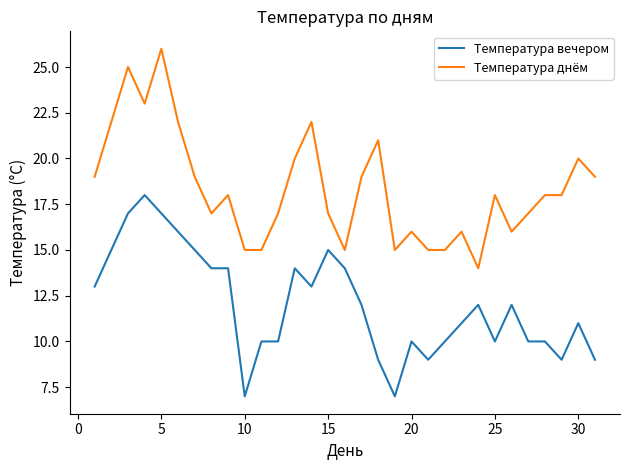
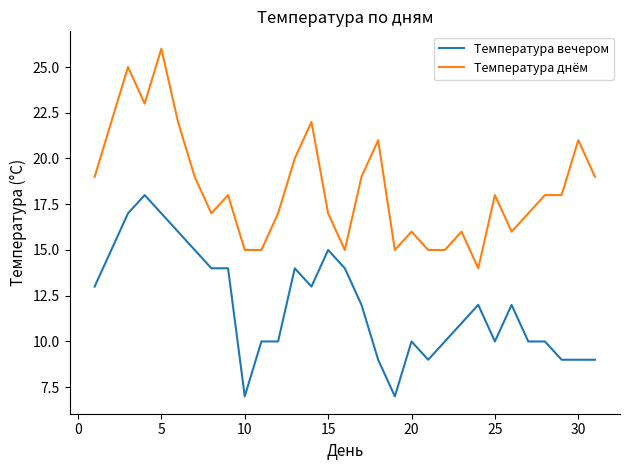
Температура вечером, 30: 11 -> 9
Температура днём, 30: 20 -> 21
